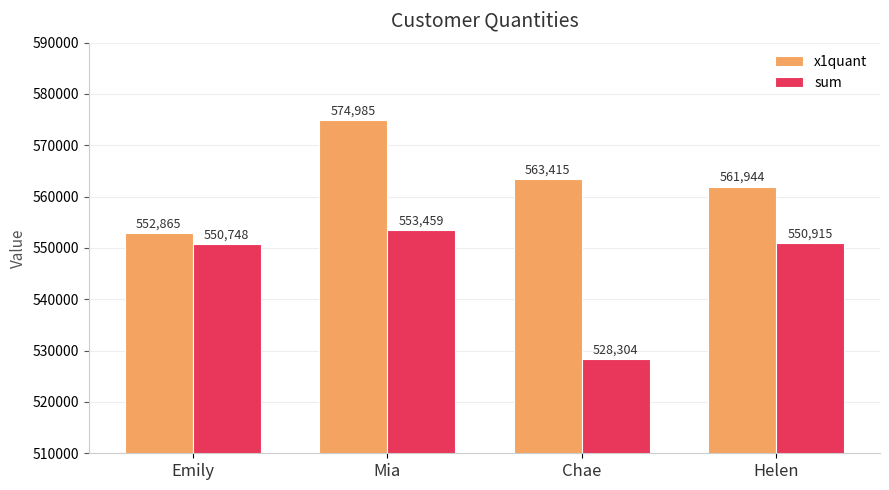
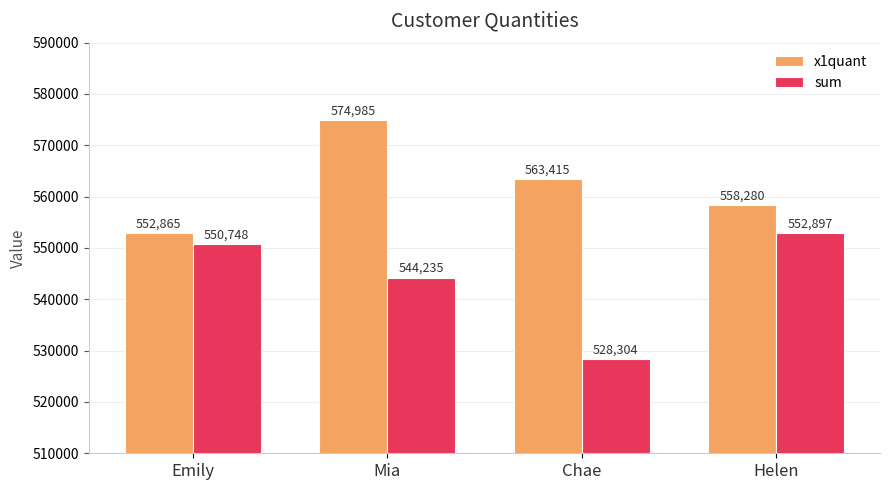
sum, Mia: 553,459 -> 544,235
x1quant, Helen: 561,944 -> 558,280
sum, Helen: 550,915 -> 552,897
